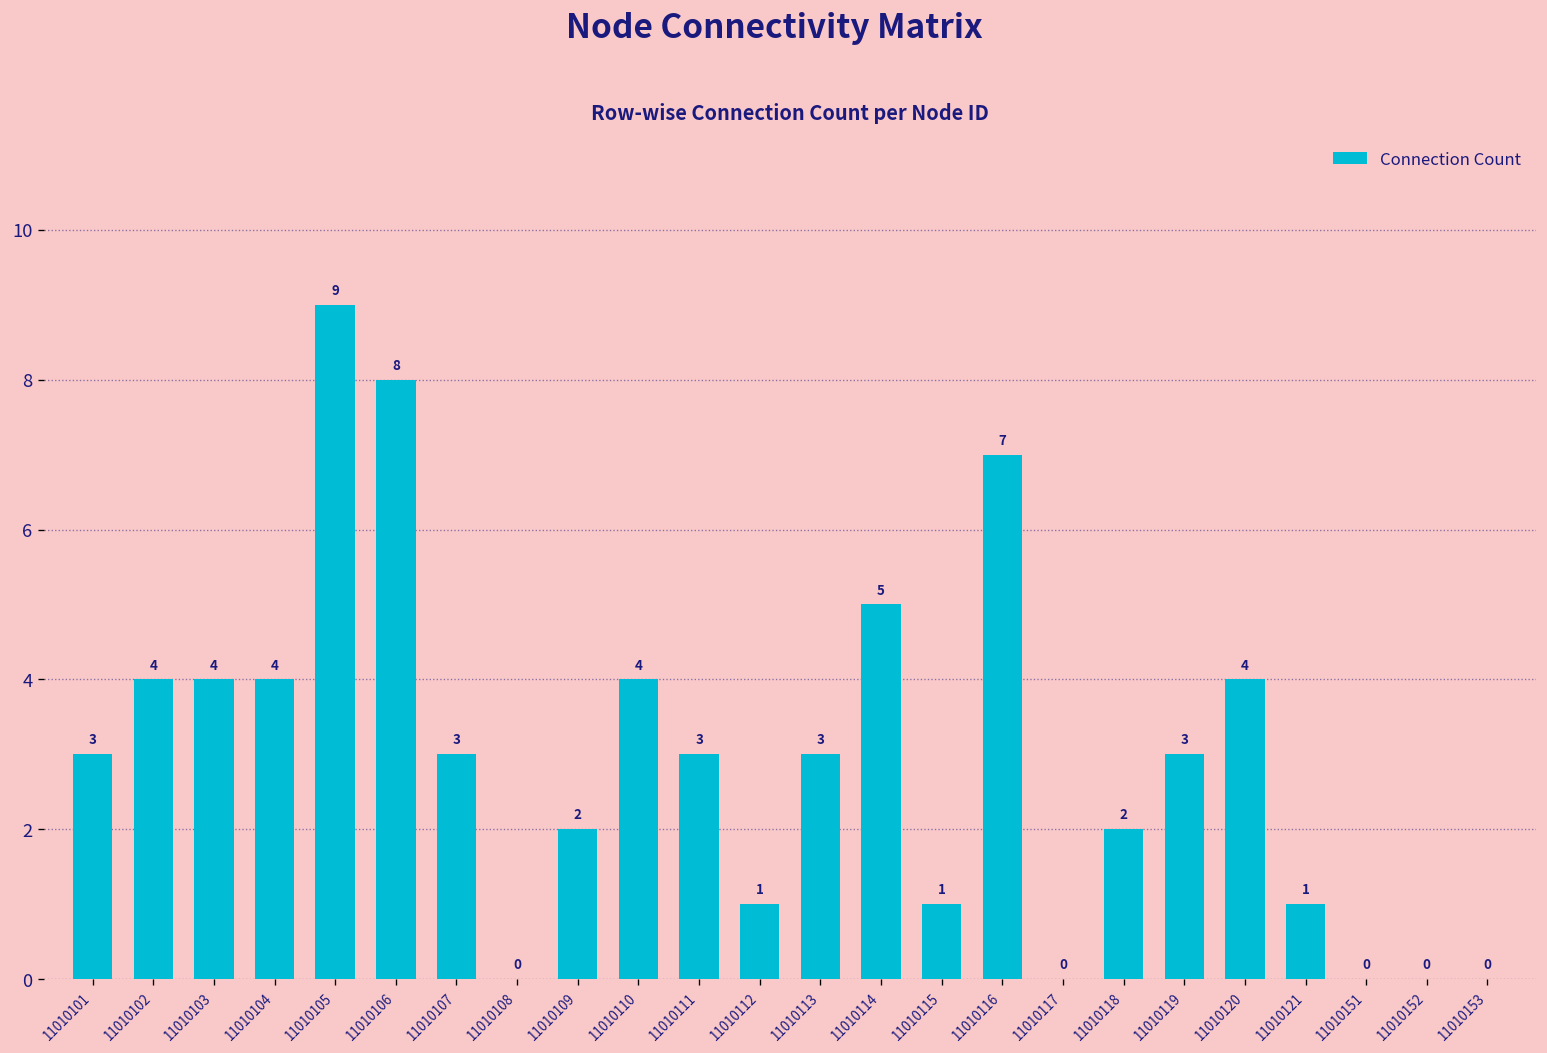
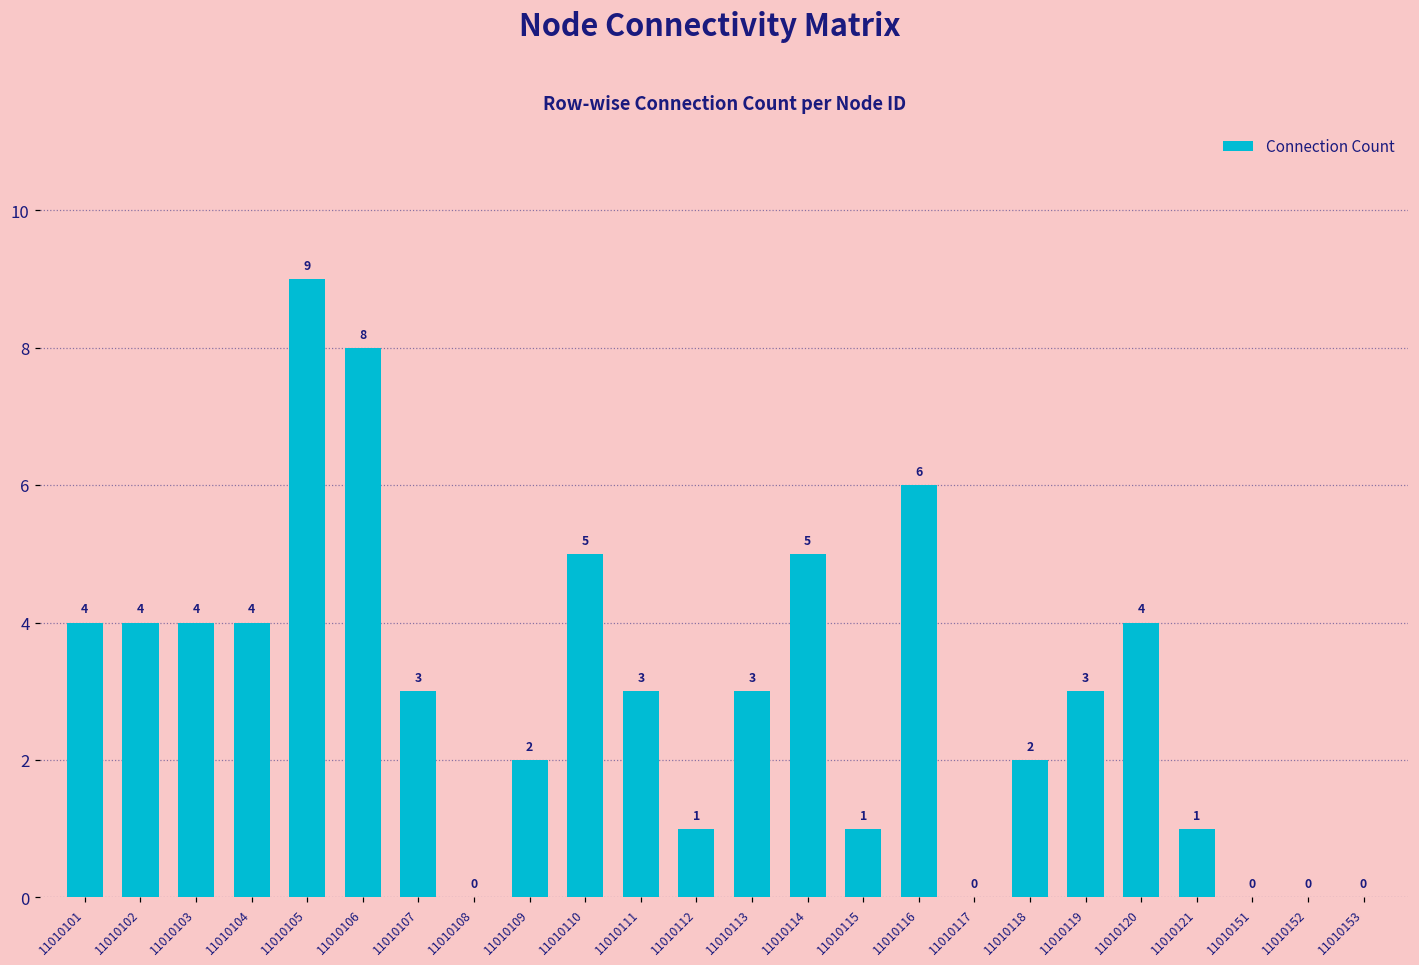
11010101: 3 -> 4
11010110: 4 -> 5
11010116: 7 -> 6
